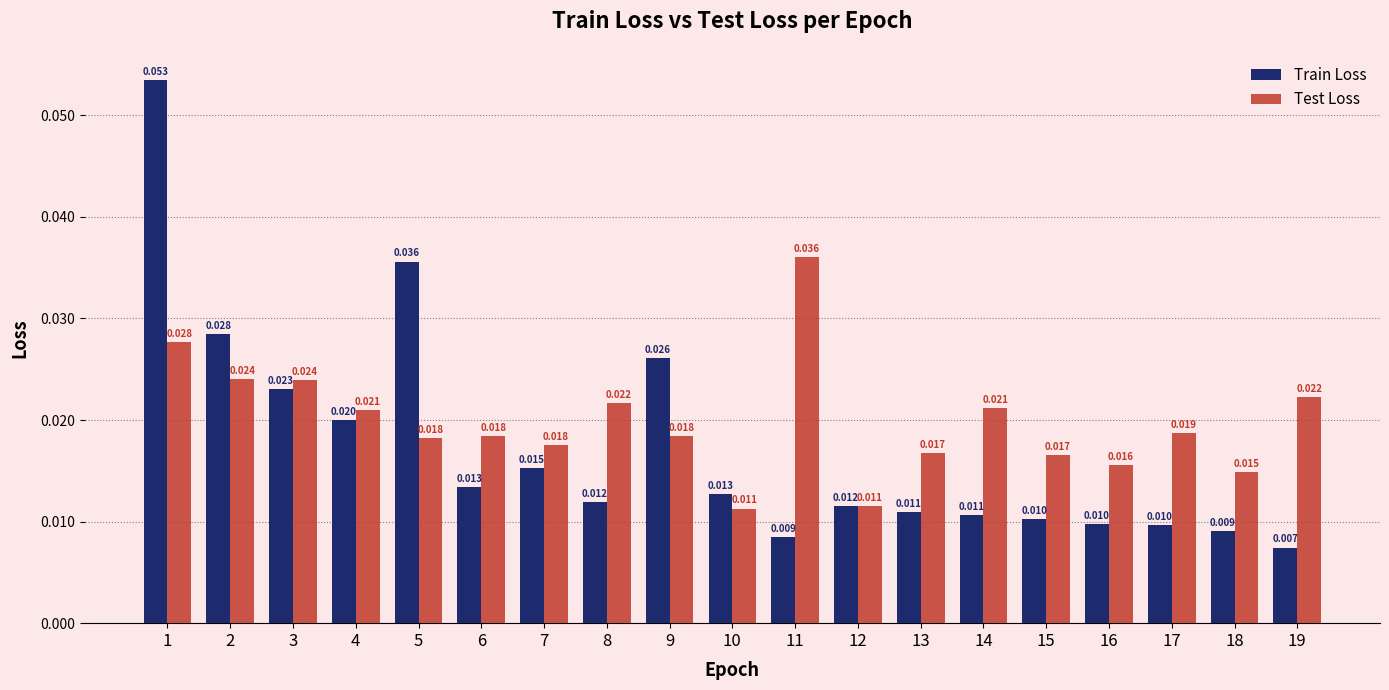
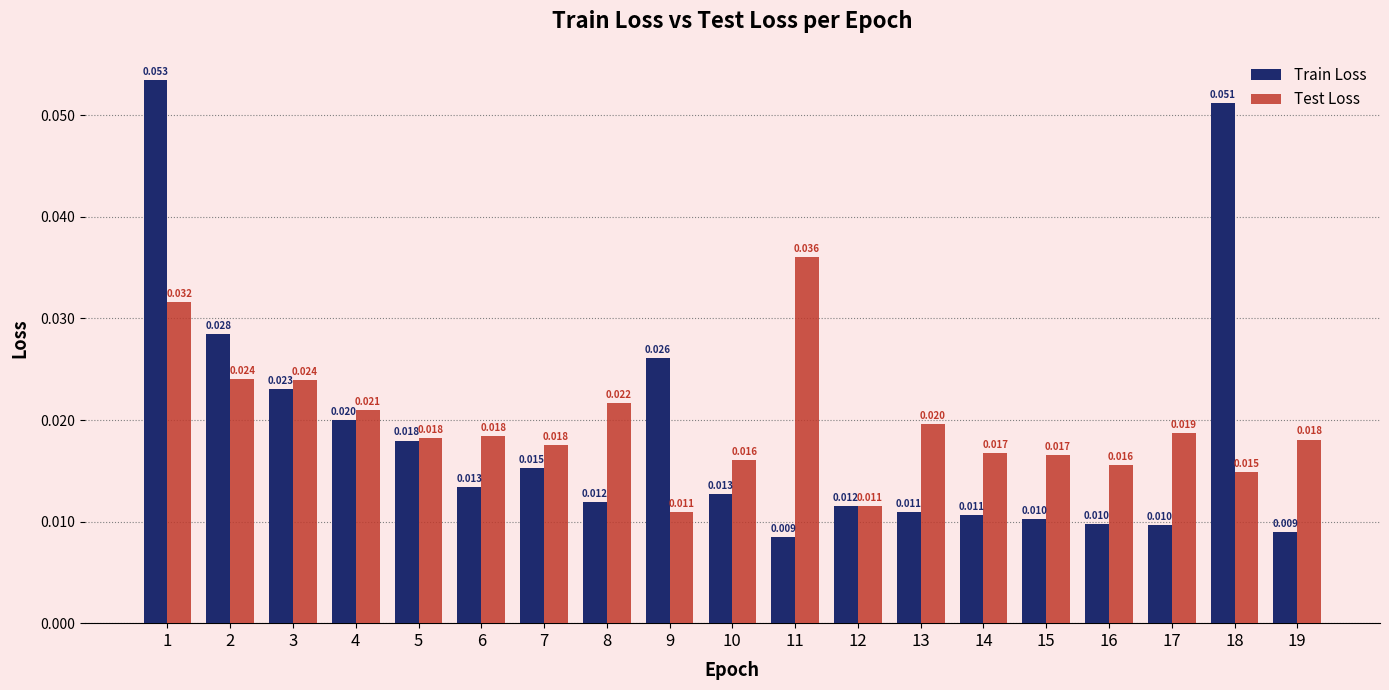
Test Loss, 1: 0.028 -> 0.032
Train Loss, 5: 0.036 -> 0.018
Test Loss, 9: 0.018 -> 0.011
Test Loss, 10: 0.011 -> 0.016
Test Loss, 13: 0.017 -> 0.020
Test Loss, 14: 0.021 -> 0.017
Train Loss, 18: 0.009 -> 0.051
Train Loss, 19: 0.007 -> 0.009
Test Loss, 19: 0.022 -> 0.018
